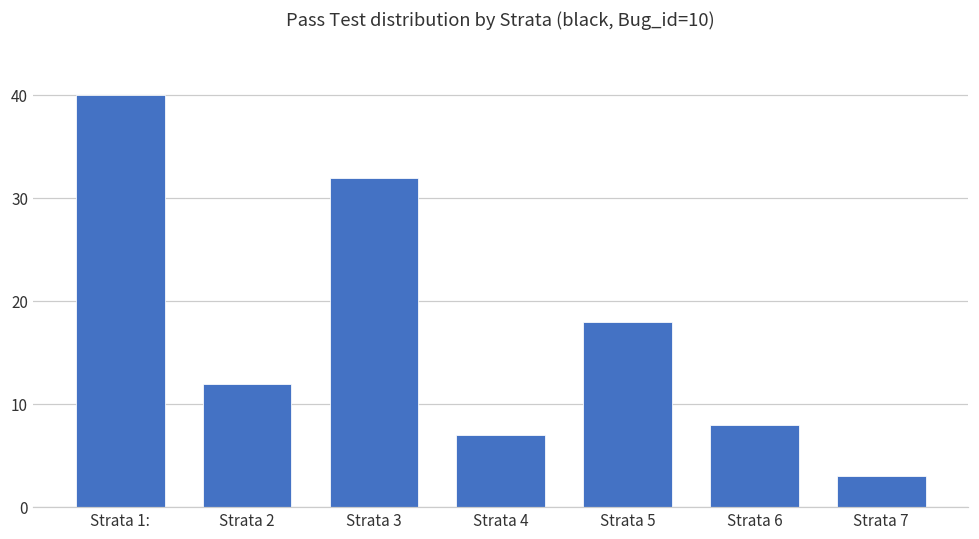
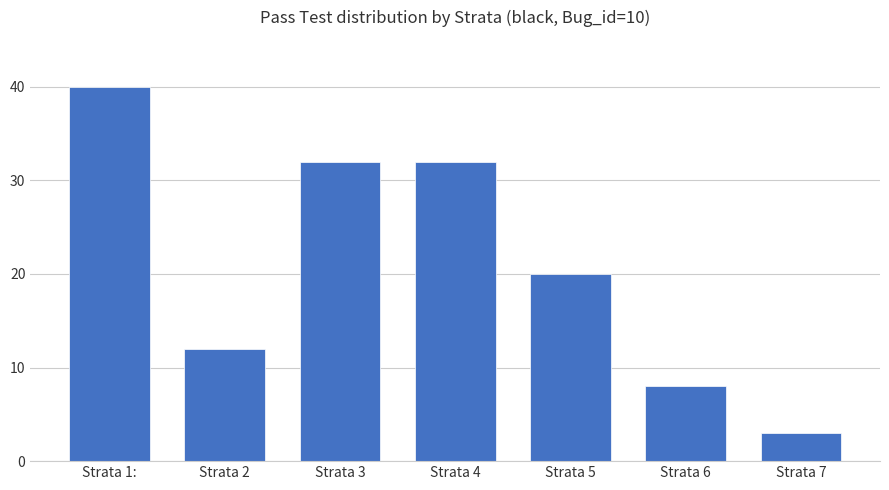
Strata 4: 7 -> 32
Strata 5: 18 -> 20
